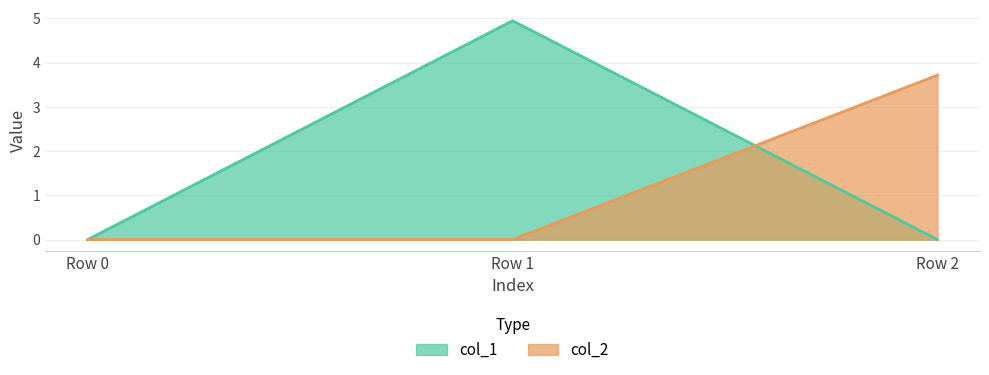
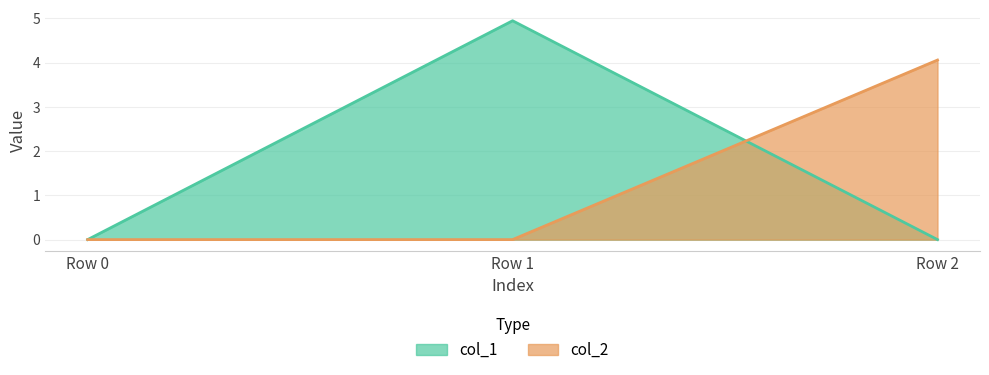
col_2, Row 2: 3.7 -> 4.1
